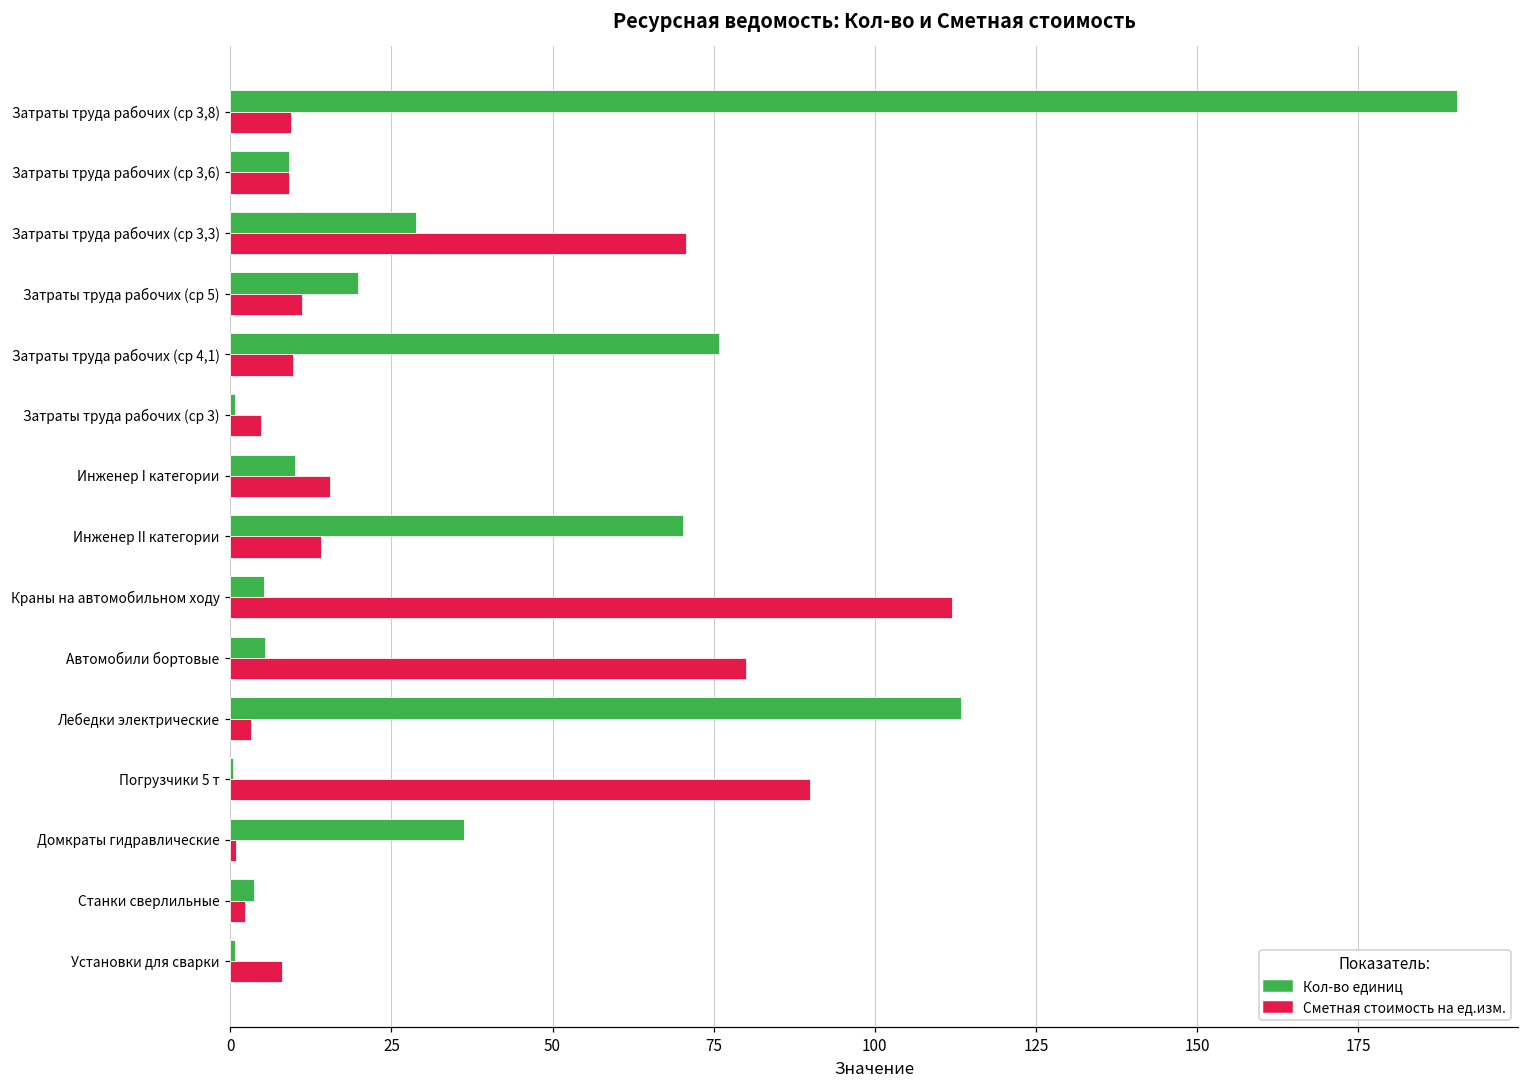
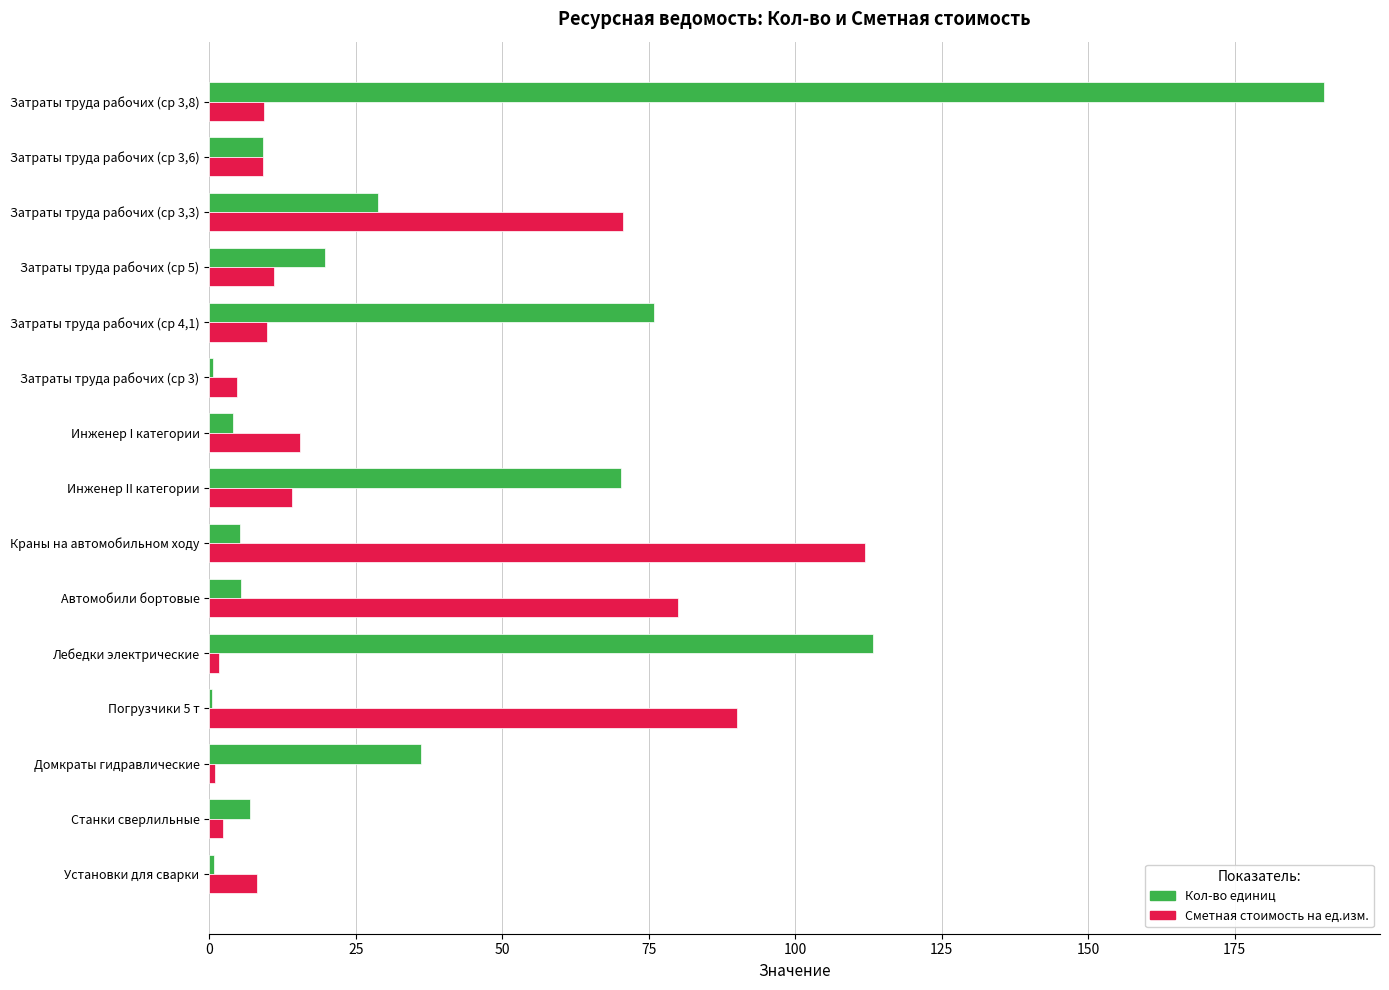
Кол-во единиц, Инженер I категории: 10 -> 4
Сметная стоимость на ед.изм., Лебедки электрические: 3 -> 2
Кол-во единиц, Станки сверлильные: 4 -> 7
